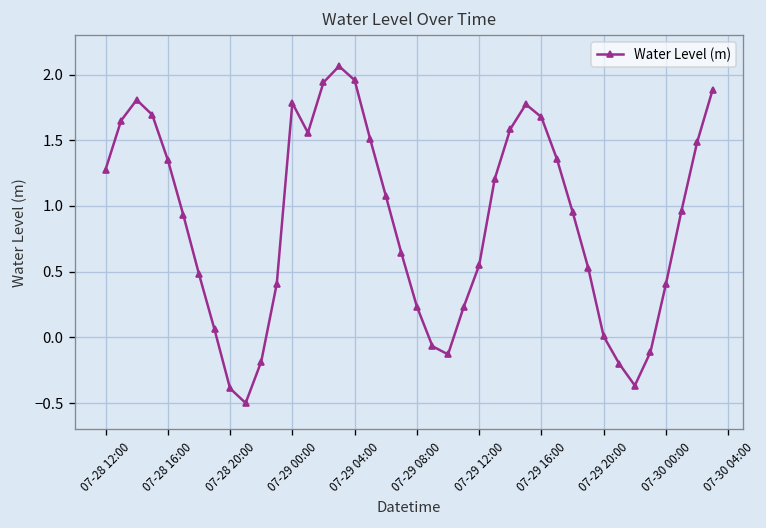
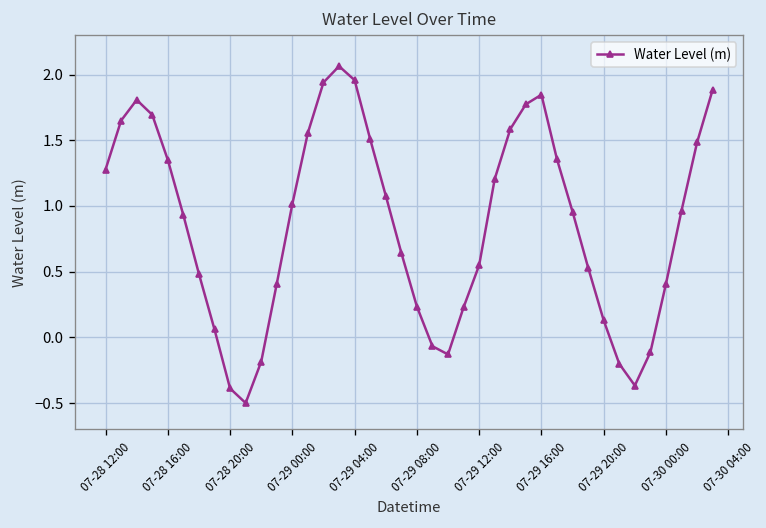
07-29 00:00: 1.78 -> 1.02
07-29 16:00: 1.68 -> 1.85
07-29 20:00: 0.01 -> 0.13
